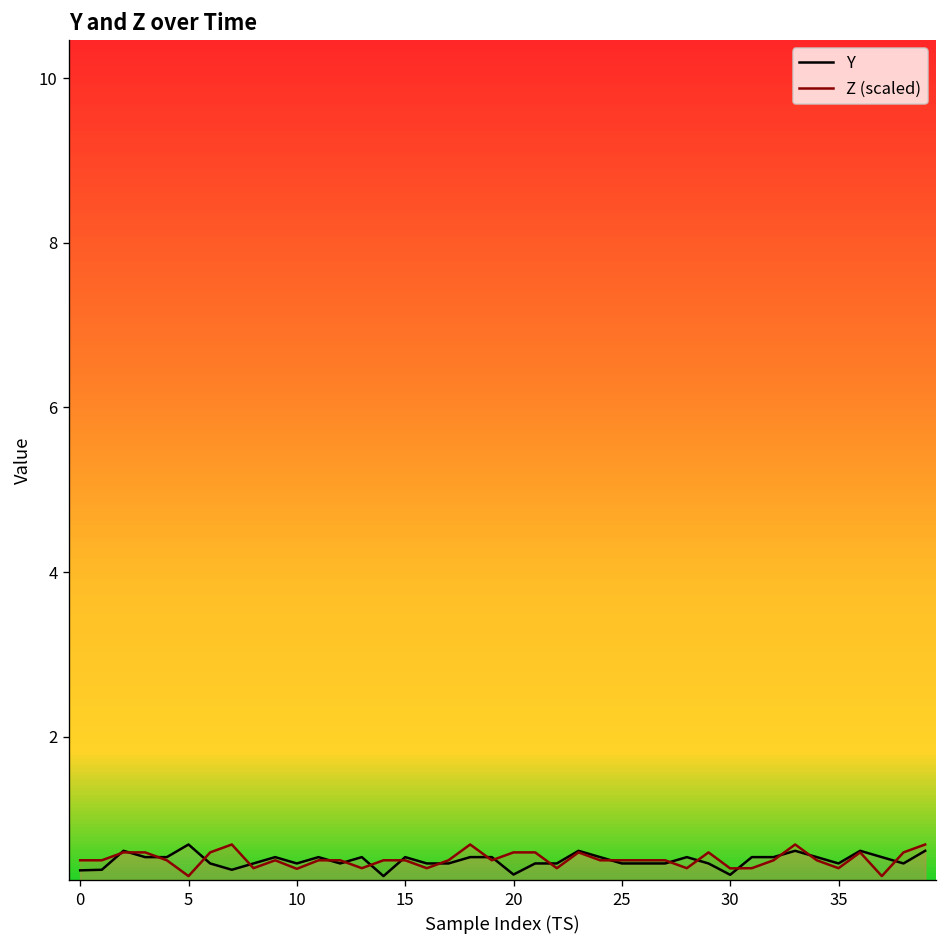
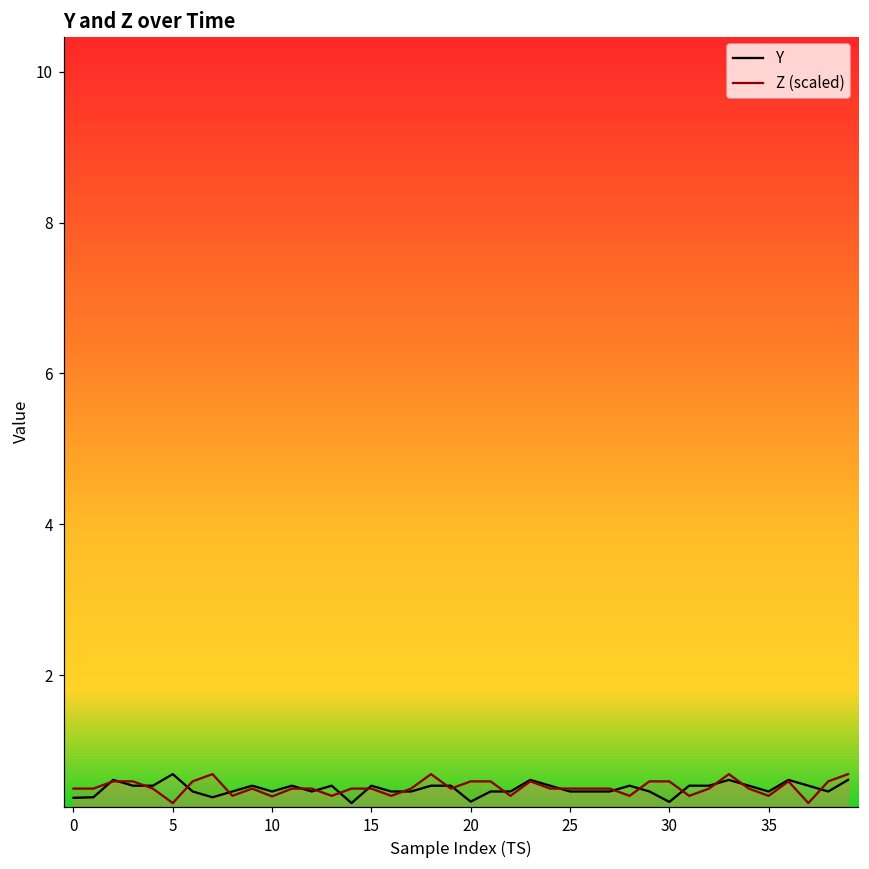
Z (scaled), 30: 0.4 -> 0.6
